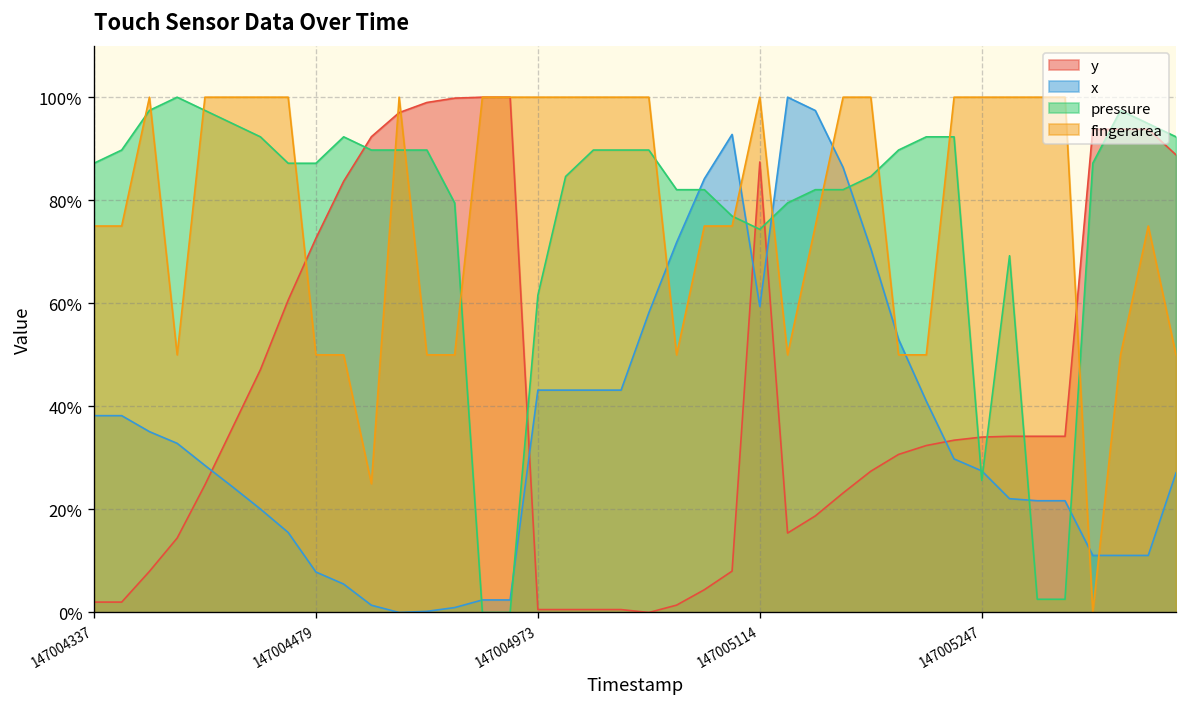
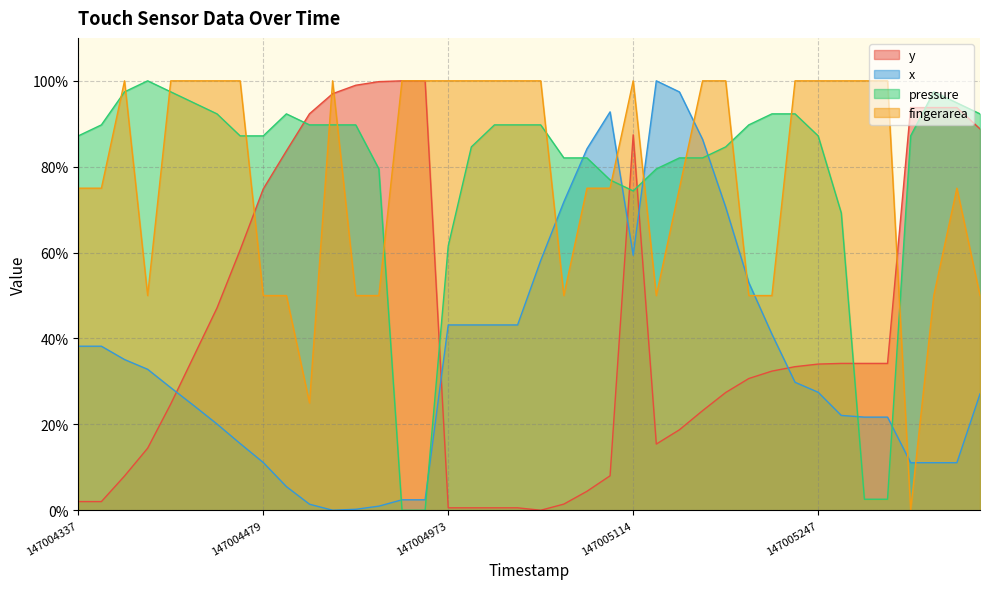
y, 147004479: 73% -> 75%
x, 147004479: 8% -> 11%
pressure, 147005247: 26% -> 87%
